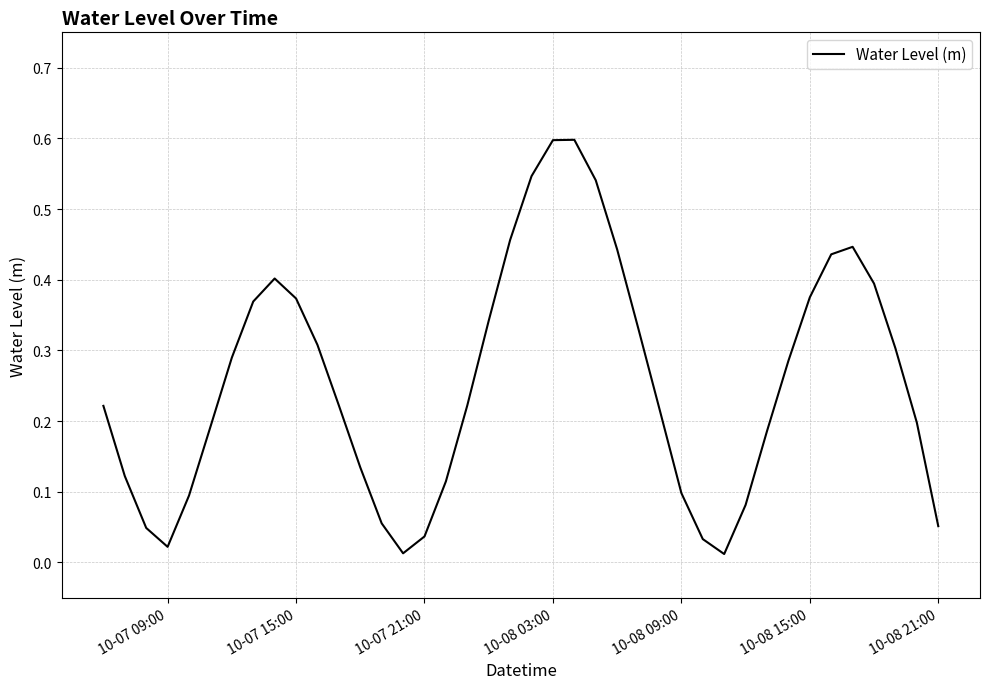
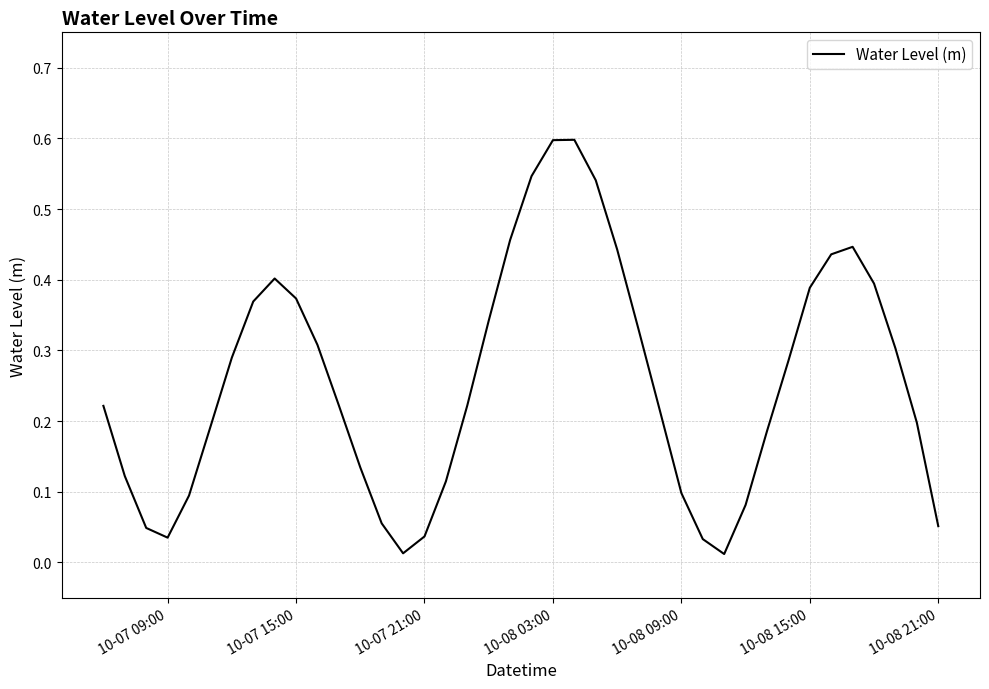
10-07 09:00: 0.02 -> 0.04
10-08 15:00: 0.38 -> 0.39
